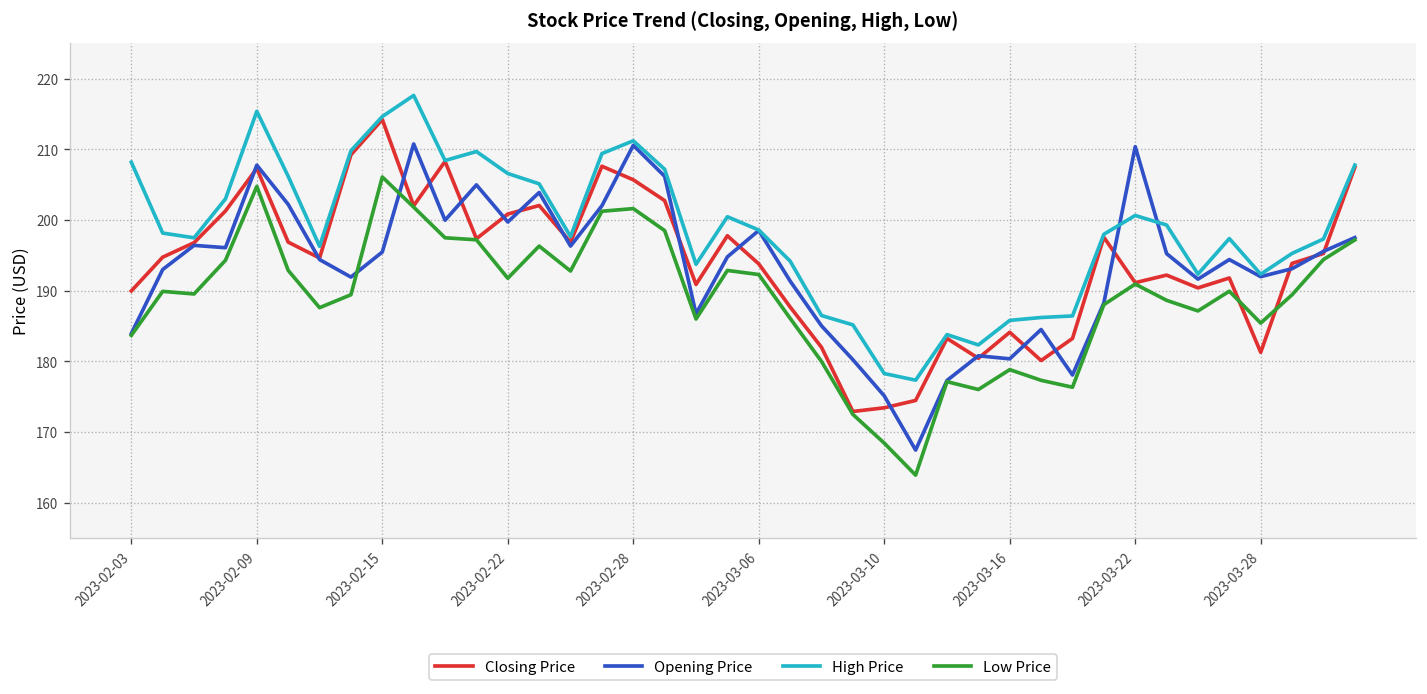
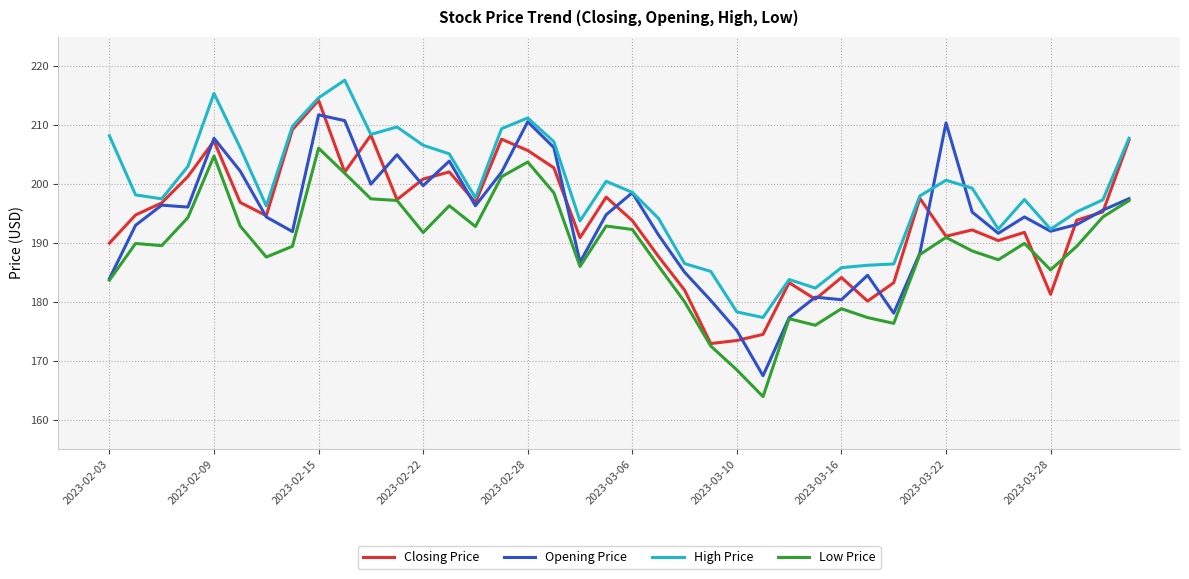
Opening Price, 2023-02-15: 195 -> 212
Low Price, 2023-02-28: 202 -> 204
